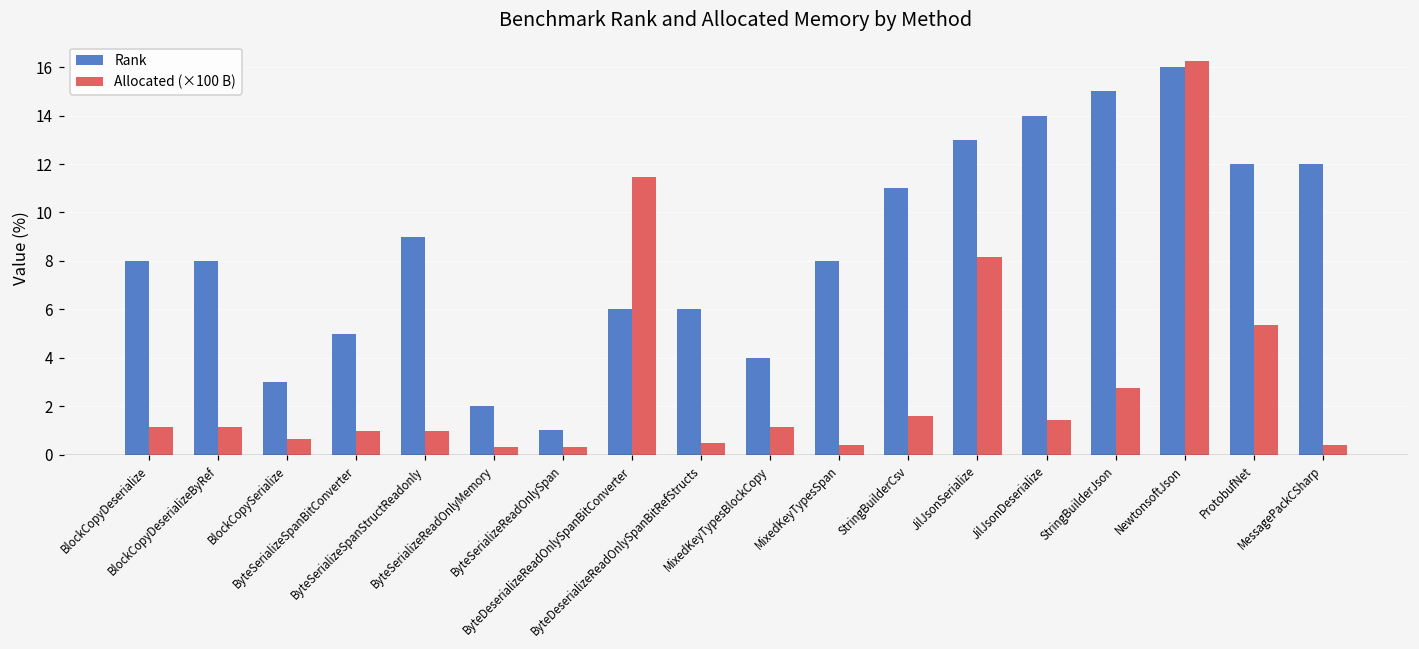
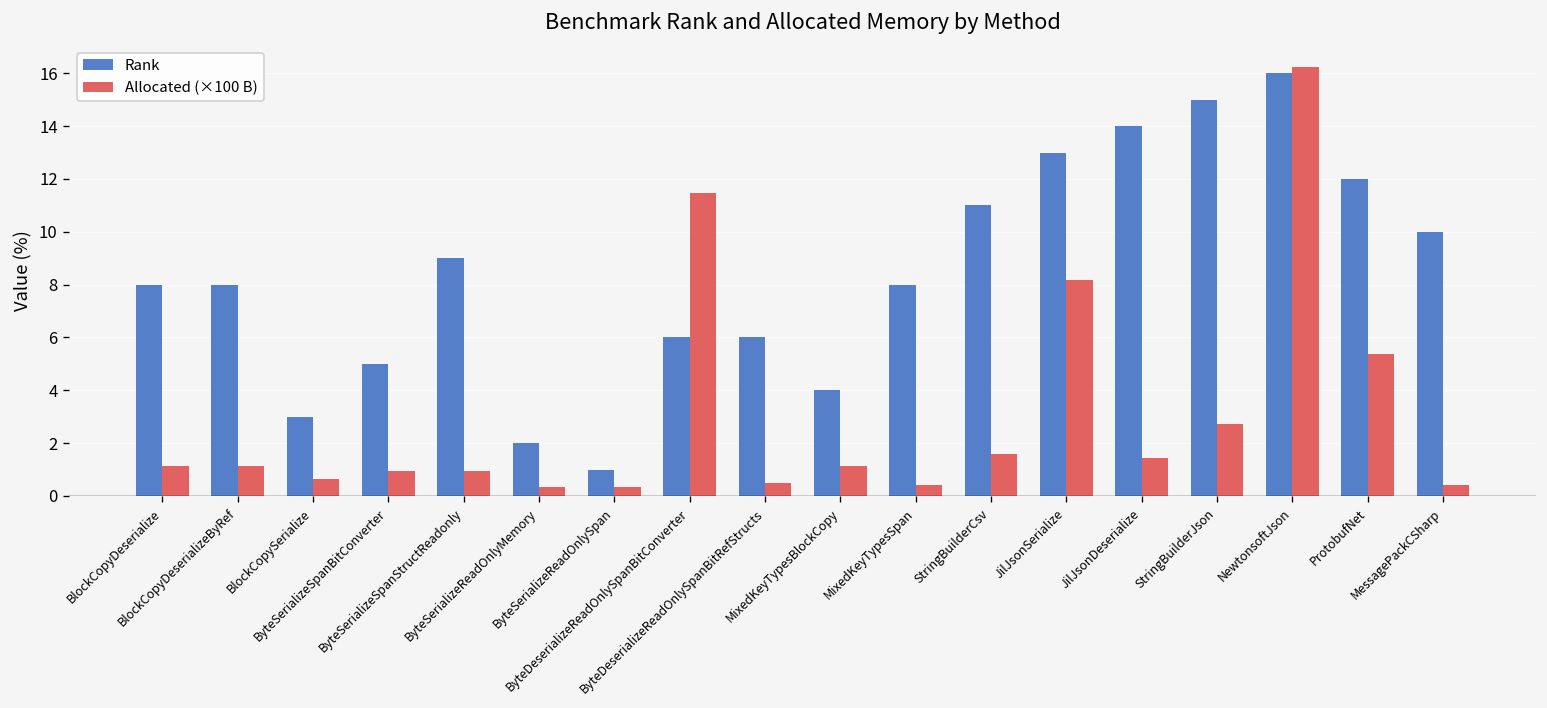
Rank, MessagePackCSharp: 12 -> 10
